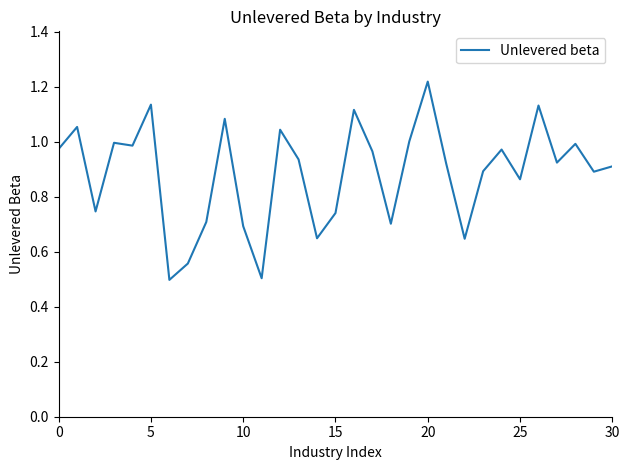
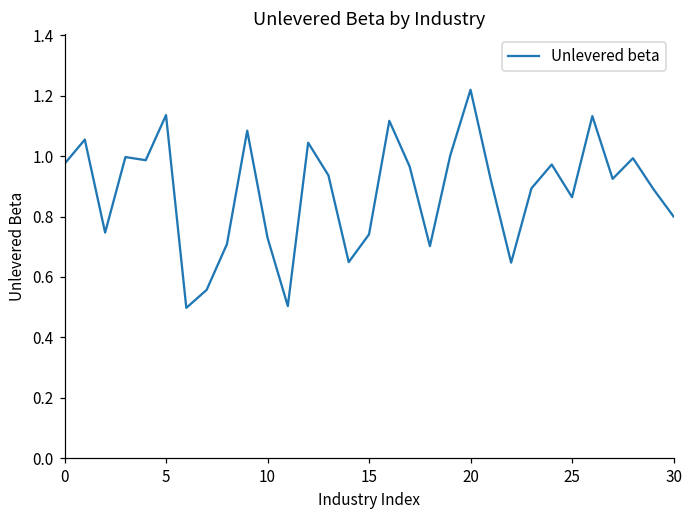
10: 0.69 -> 0.73
30: 0.91 -> 0.80
